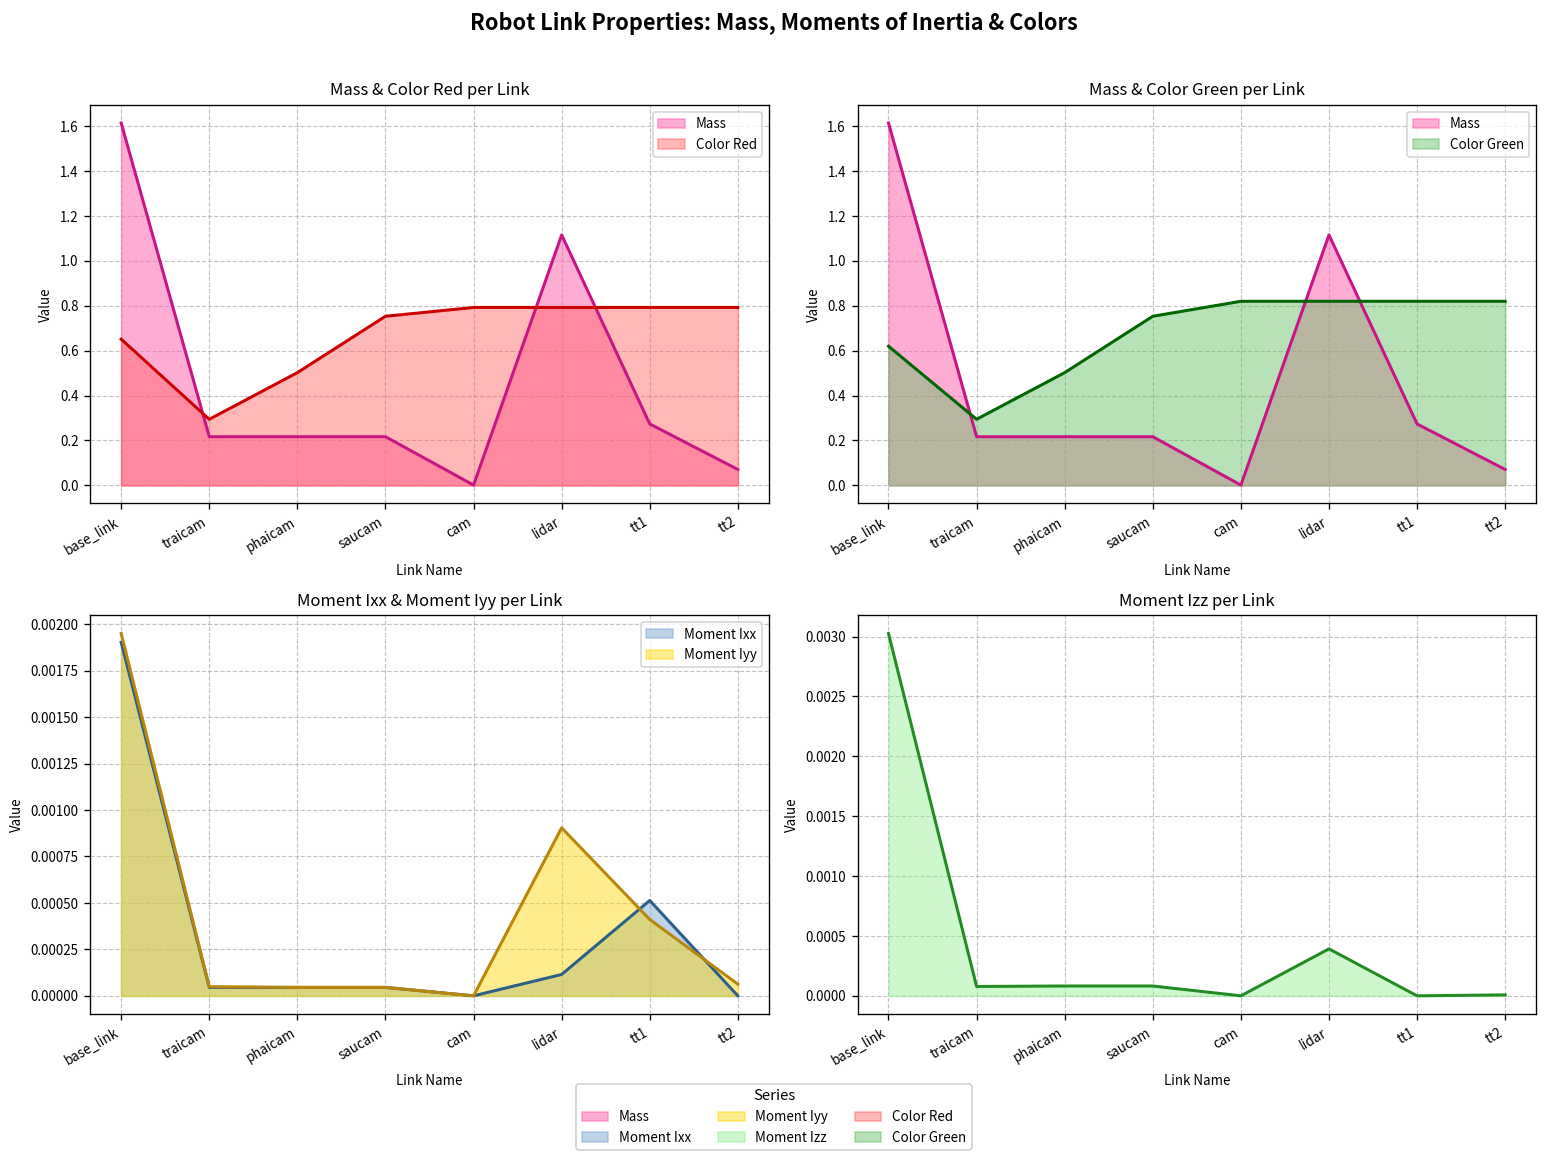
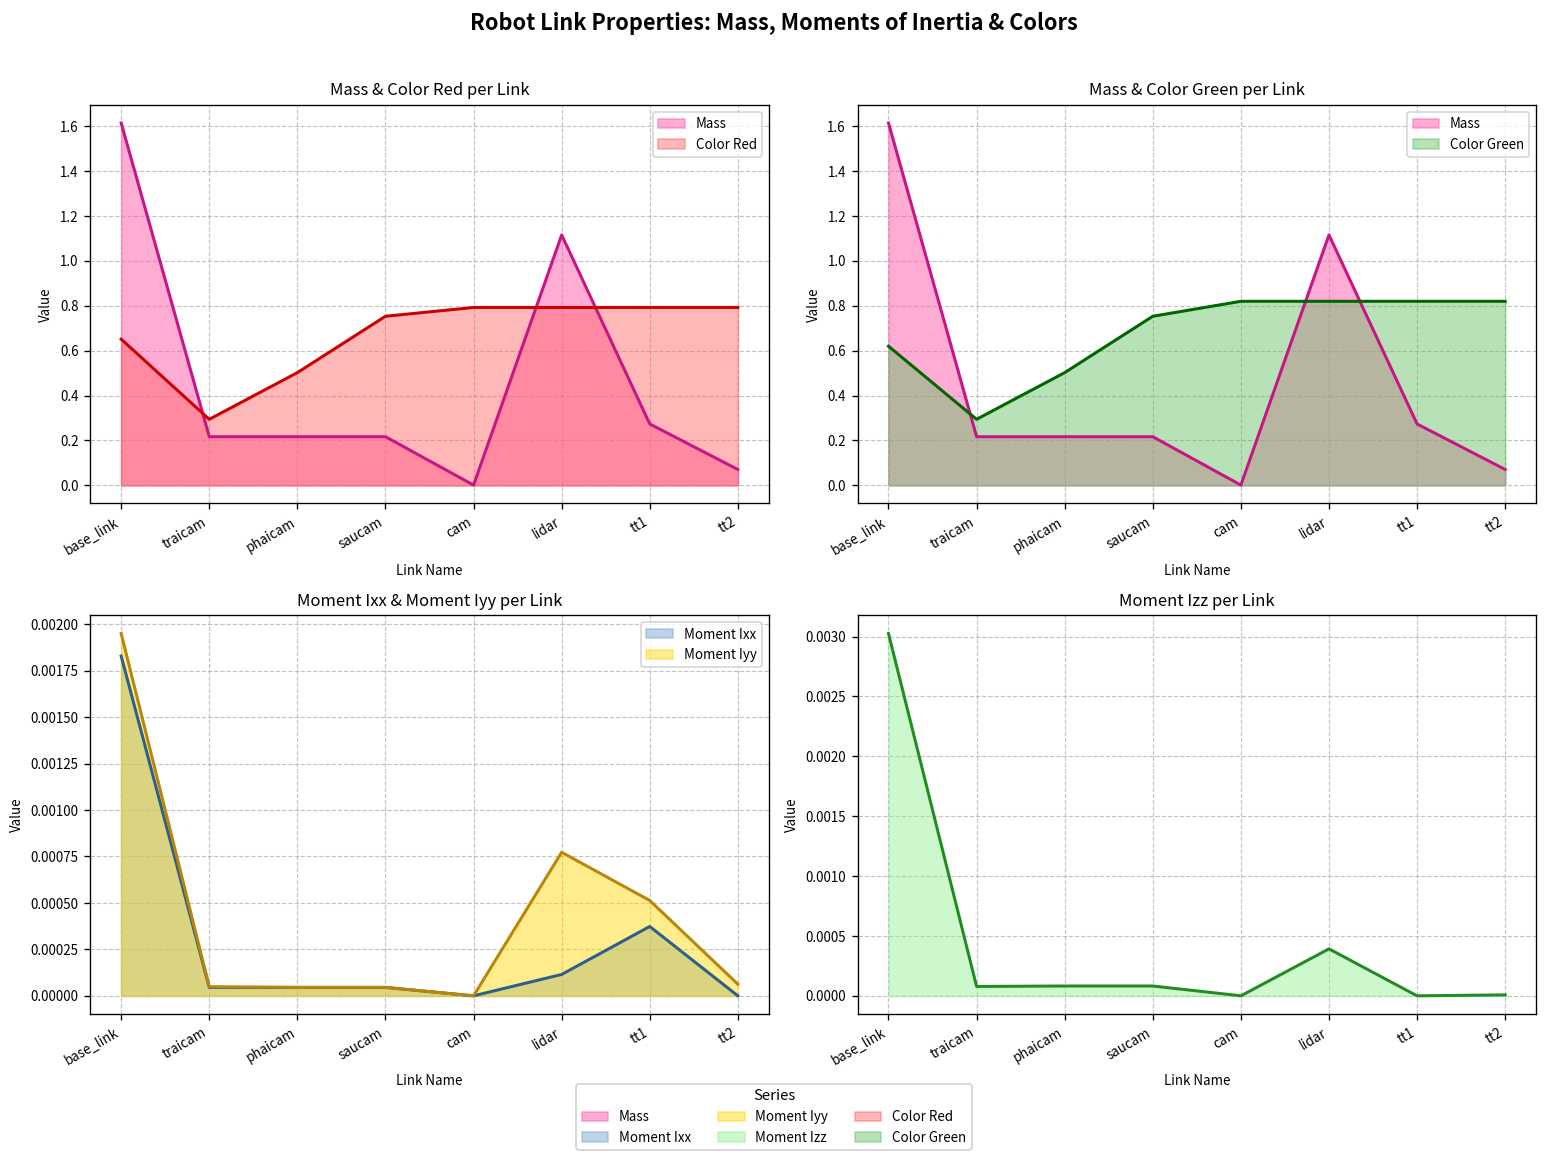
Moment Ixx & Moment Iyy per Link, Moment Ixx, base_link: 0.00190 -> 0.00183
Moment Ixx & Moment Iyy per Link, Moment Iyy, lidar: 0.00090 -> 0.00077
Moment Ixx & Moment Iyy per Link, Moment Ixx, tt1: 0.00051 -> 0.00037
Moment Ixx & Moment Iyy per Link, Moment Iyy, tt1: 0.00041 -> 0.00051
